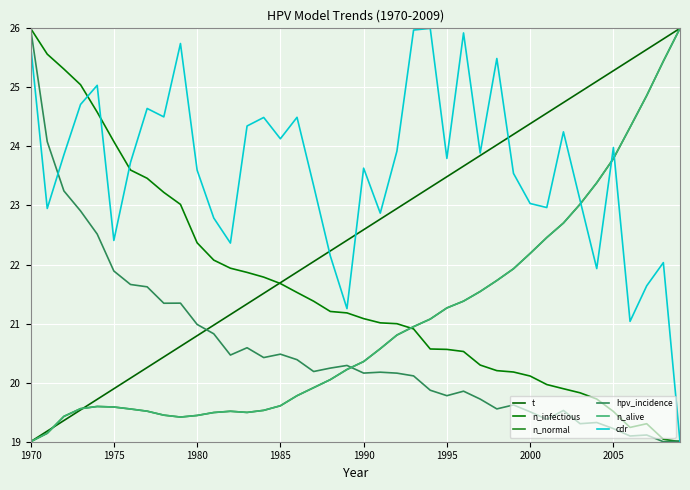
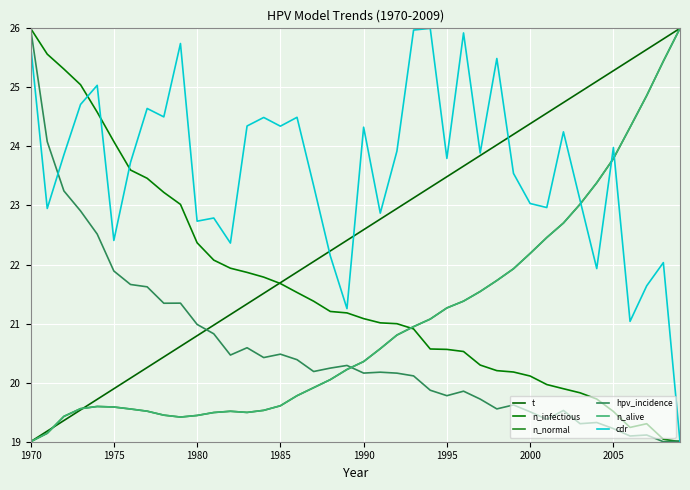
cdr, 1980: 23.6 -> 22.7
cdr, 1985: 24.1 -> 24.3
cdr, 1990: 23.6 -> 24.3
